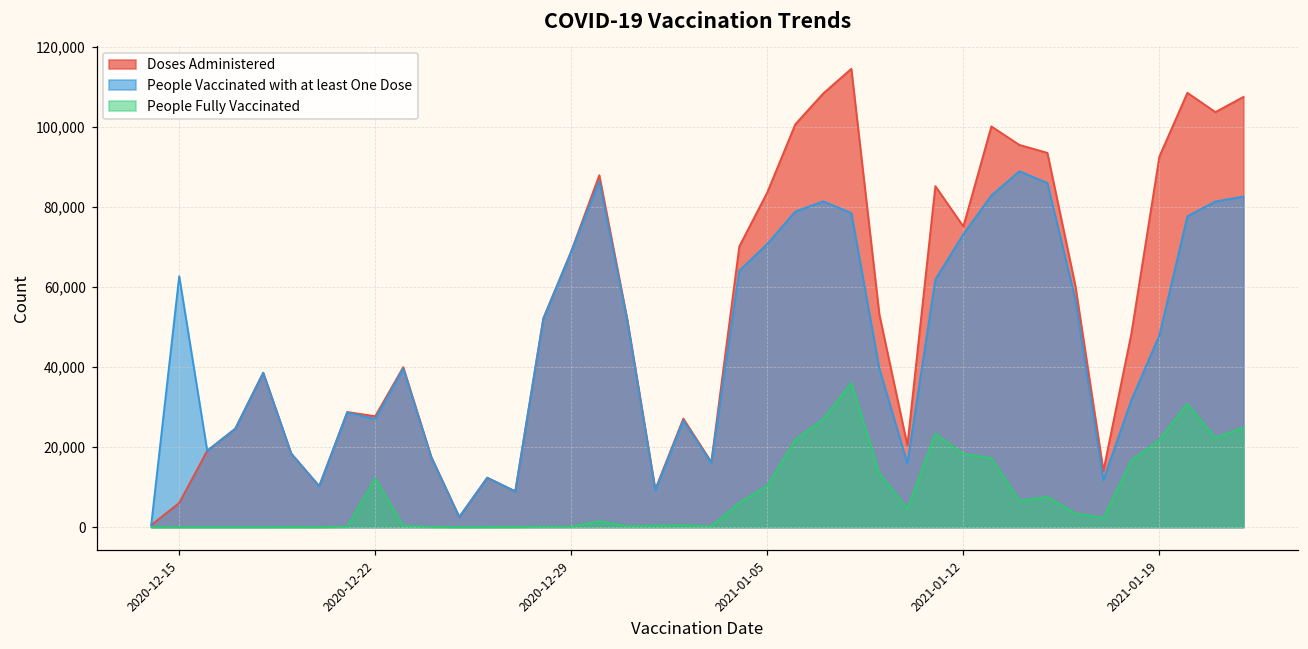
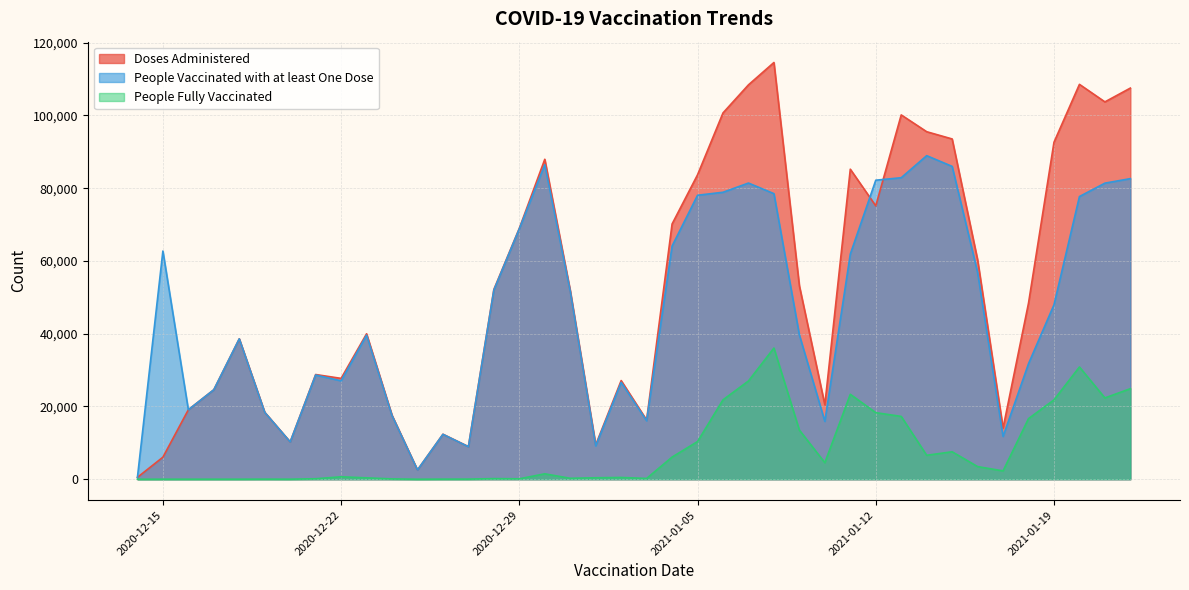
People Fully Vaccinated, 2020-12-22: 12,000 -> 1,000
People Vaccinated with at least One Dose, 2021-01-05: 71,000 -> 78,000
People Vaccinated with at least One Dose, 2021-01-12: 73,000 -> 82,000
